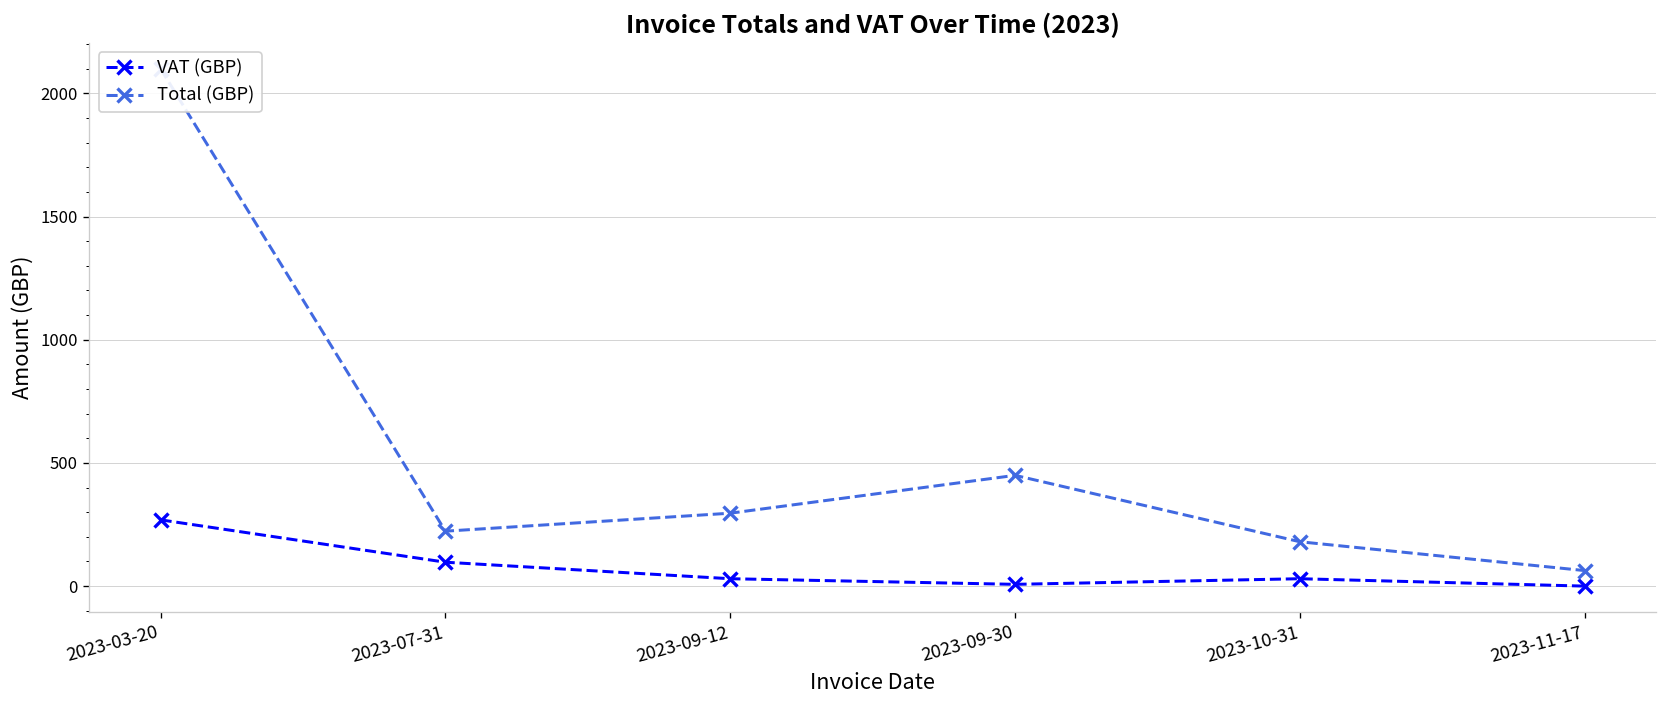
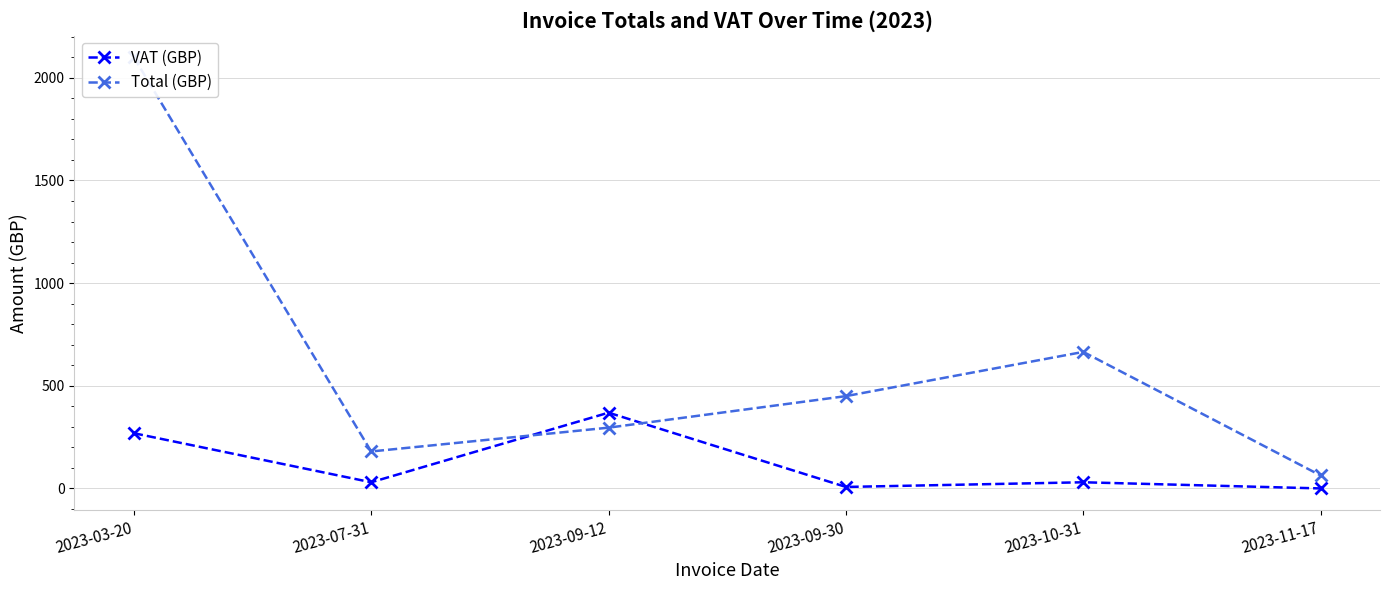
VAT (GBP), 2023-07-31: 100 -> 30
Total (GBP), 2023-07-31: 220 -> 180
VAT (GBP), 2023-09-12: 30 -> 370
Total (GBP), 2023-10-31: 180 -> 670
